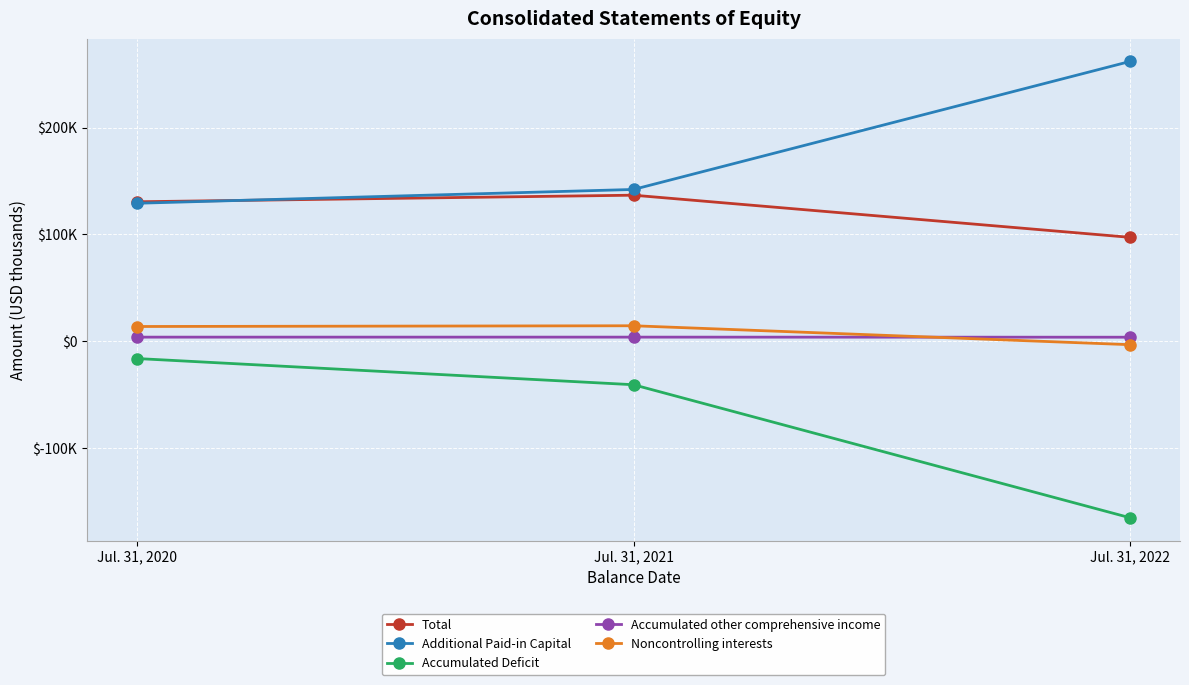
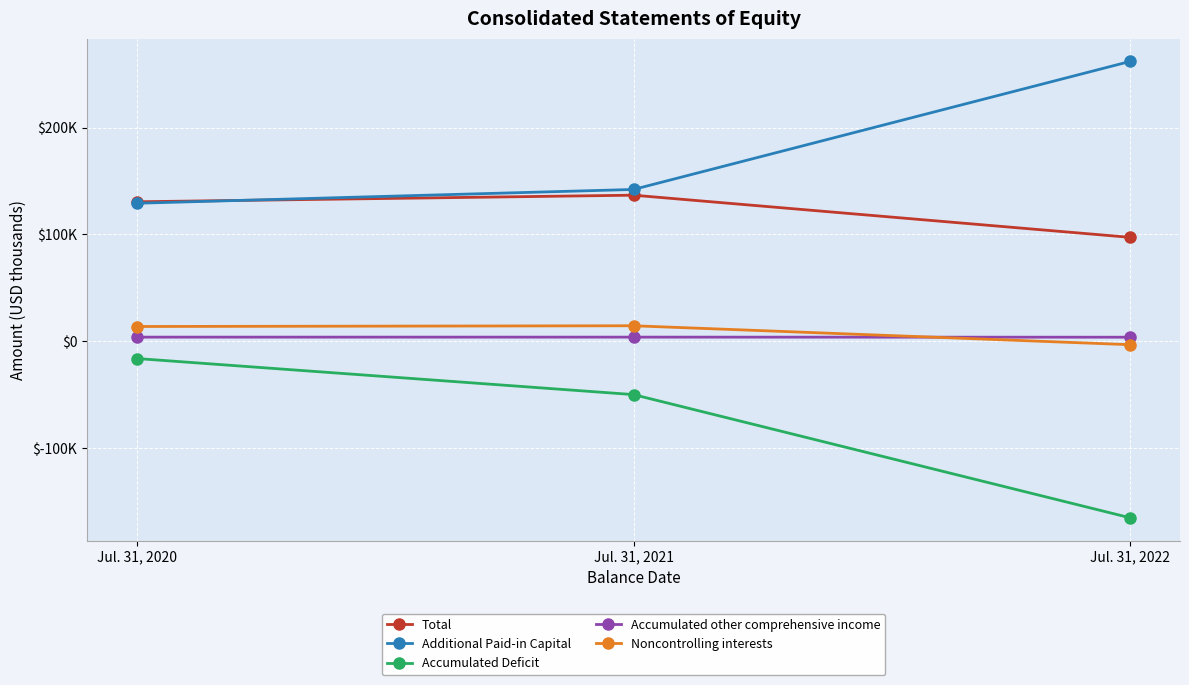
Accumulated Deficit, Jul. 31, 2021: $-41000 -> $-50000
